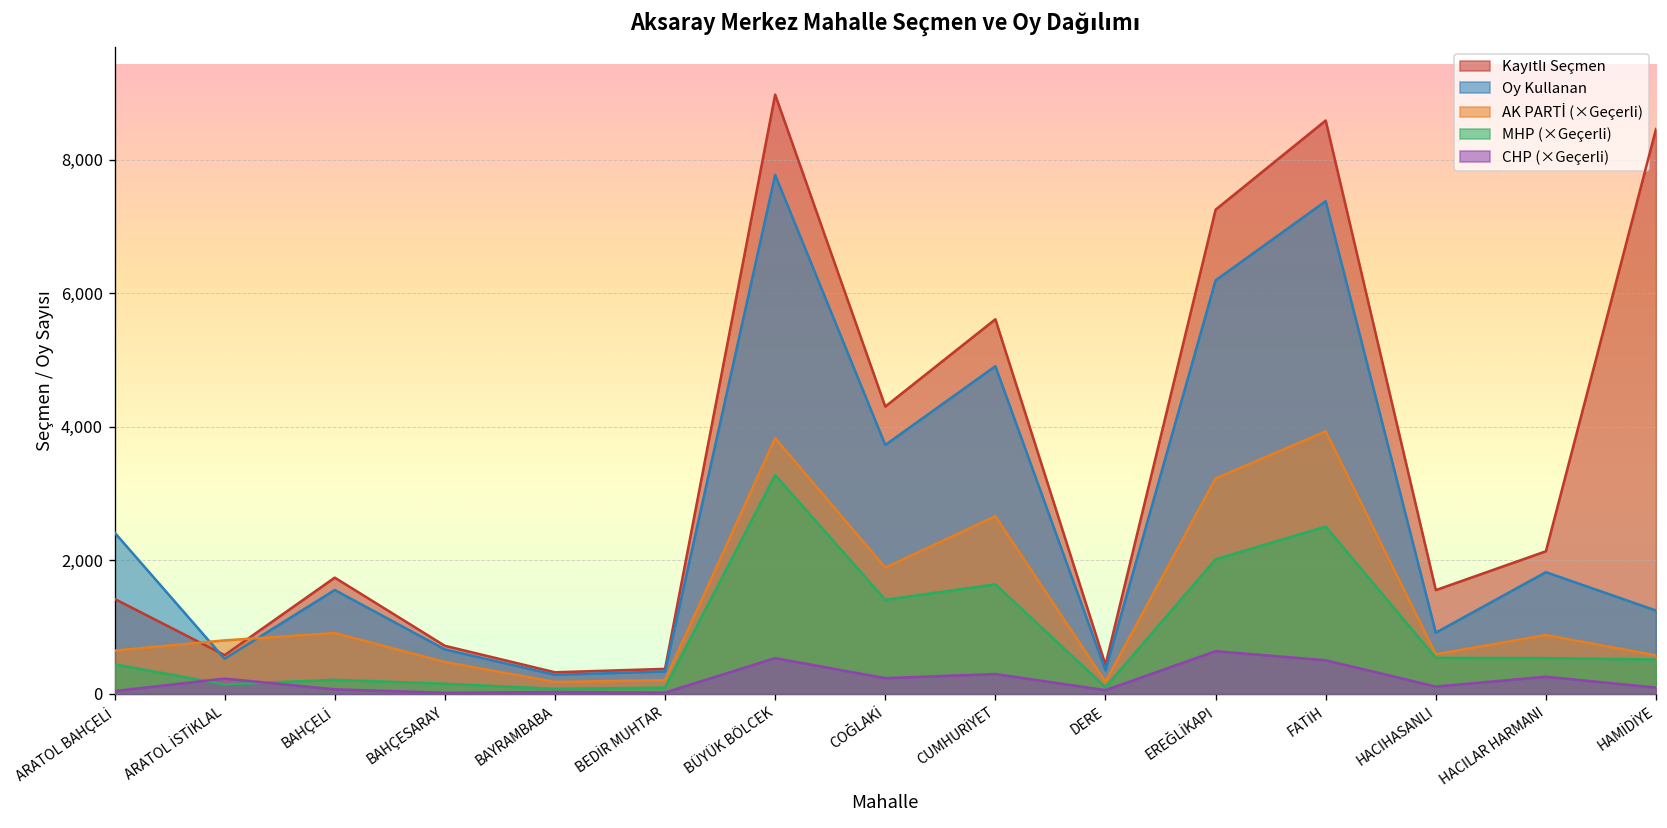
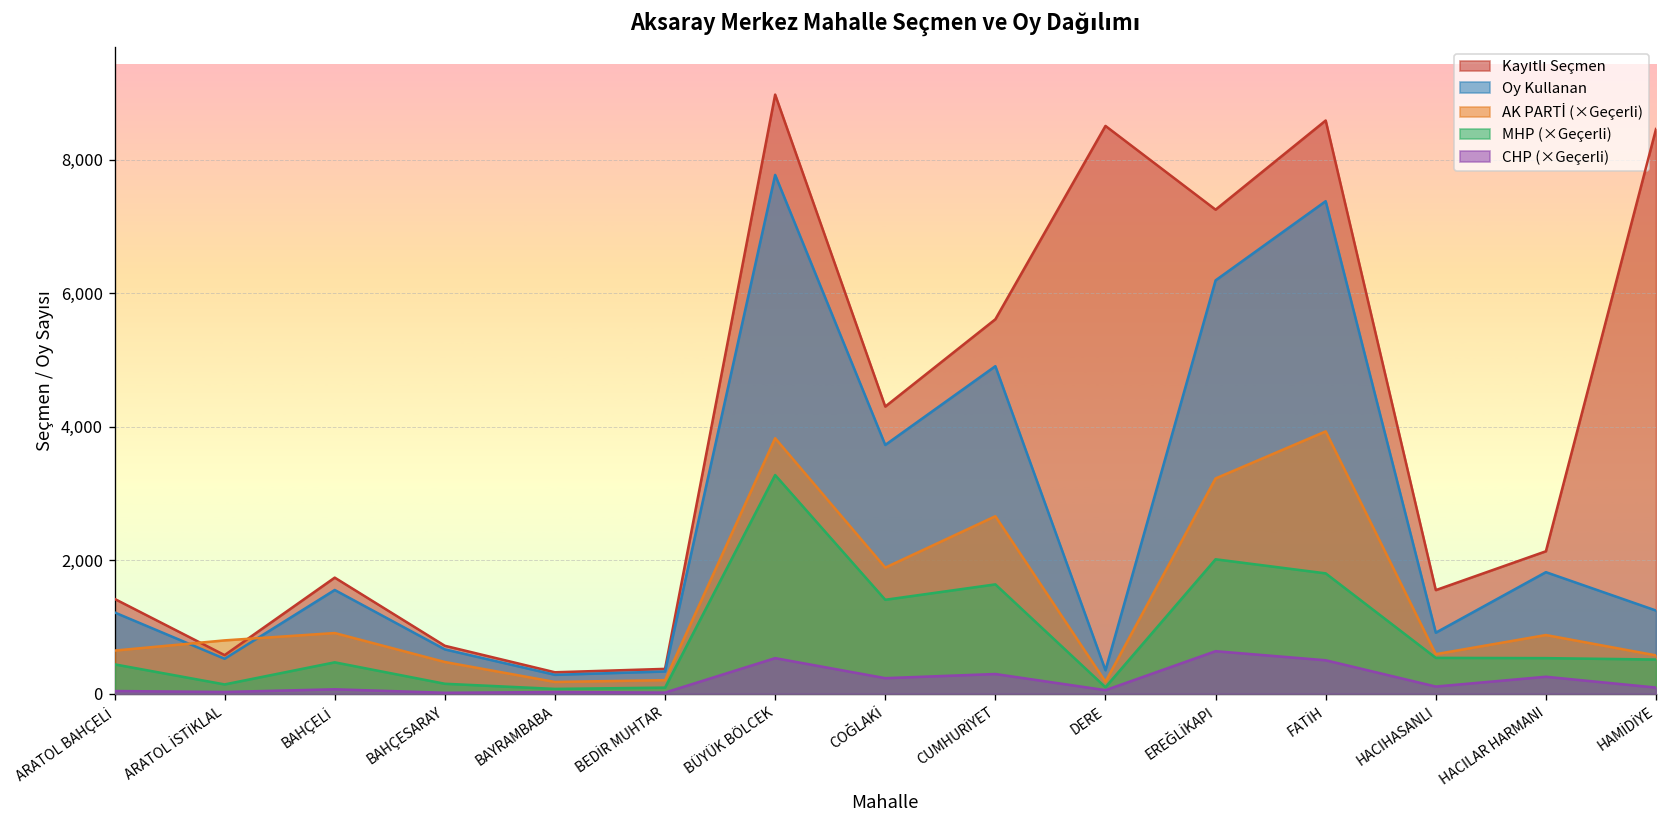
Oy Kullanan, ARATOL BAHÇELİ: 2,400 -> 1,200
CHP (×Geçerli), ARATOL İSTİKLAL: 200 -> 0
MHP (×Geçerli), BAHÇELİ: 200 -> 500
Kayıtlı Seçmen, DERE: 400 -> 8,500
MHP (×Geçerli), FATİH: 2,500 -> 1,800
